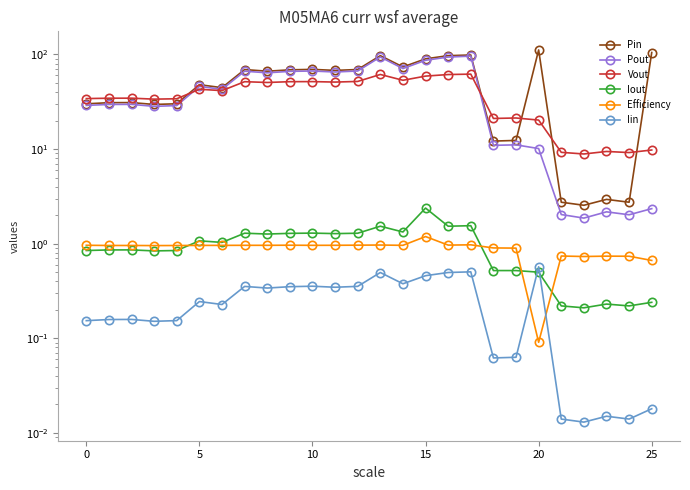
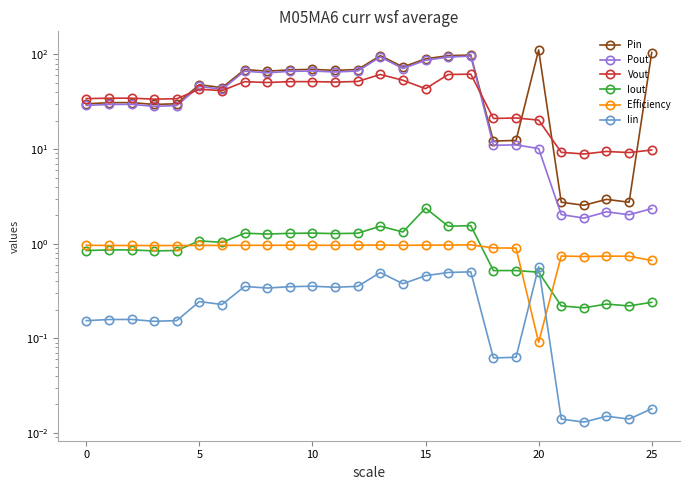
Vout, 15: 60 -> 40
Efficiency, 15: 1.2 -> 1.0
